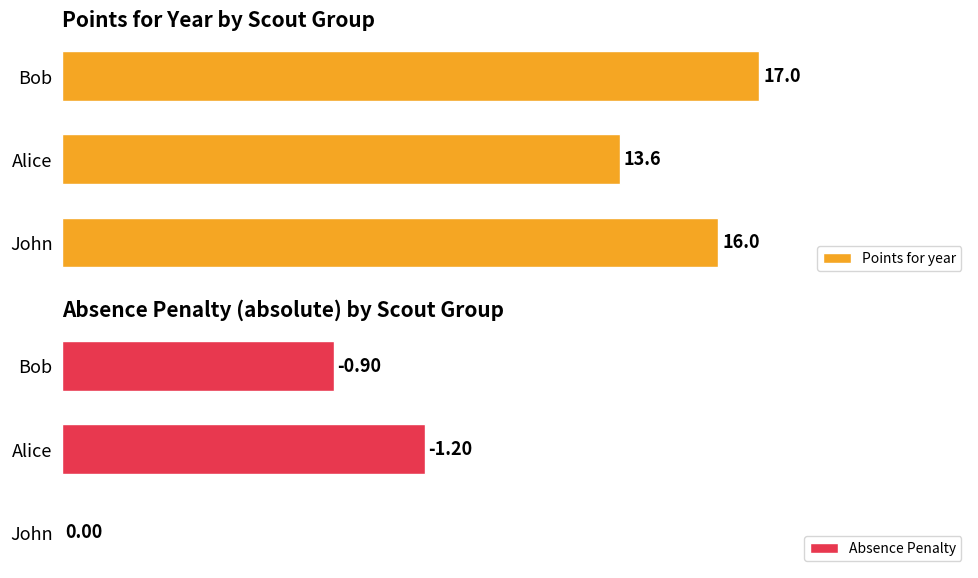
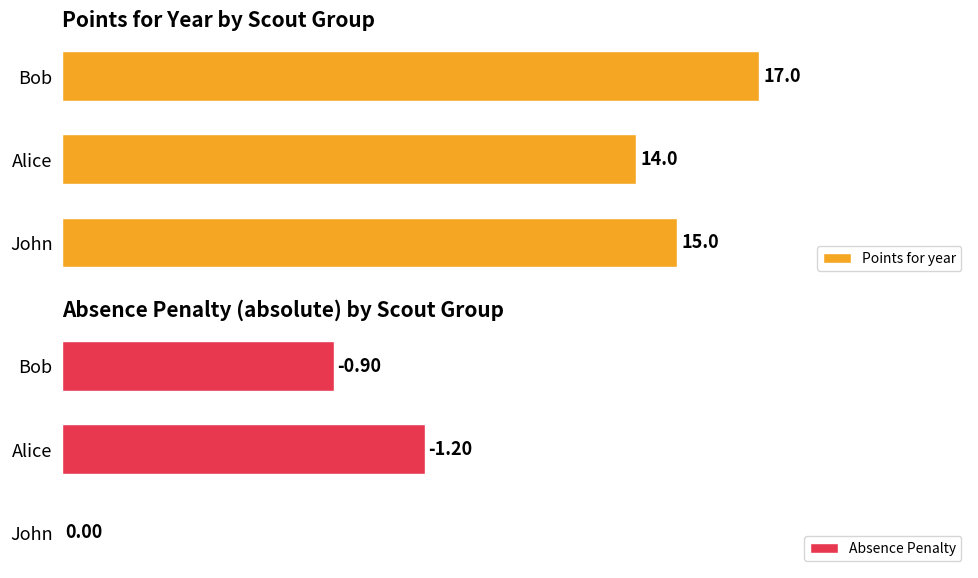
Points for Year by Scout Group, Alice: 13.6 -> 14.0
Points for Year by Scout Group, John: 16.0 -> 15.0
